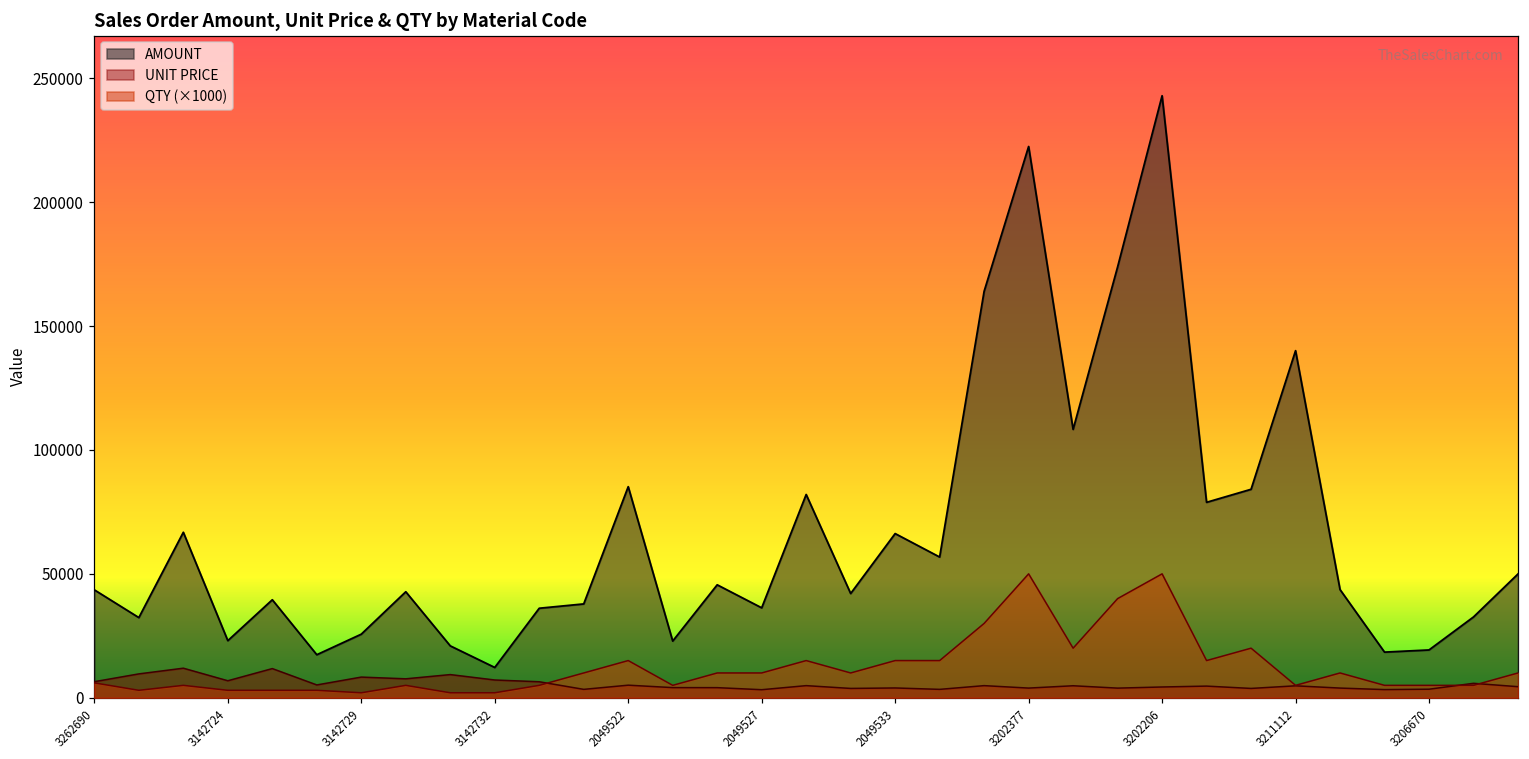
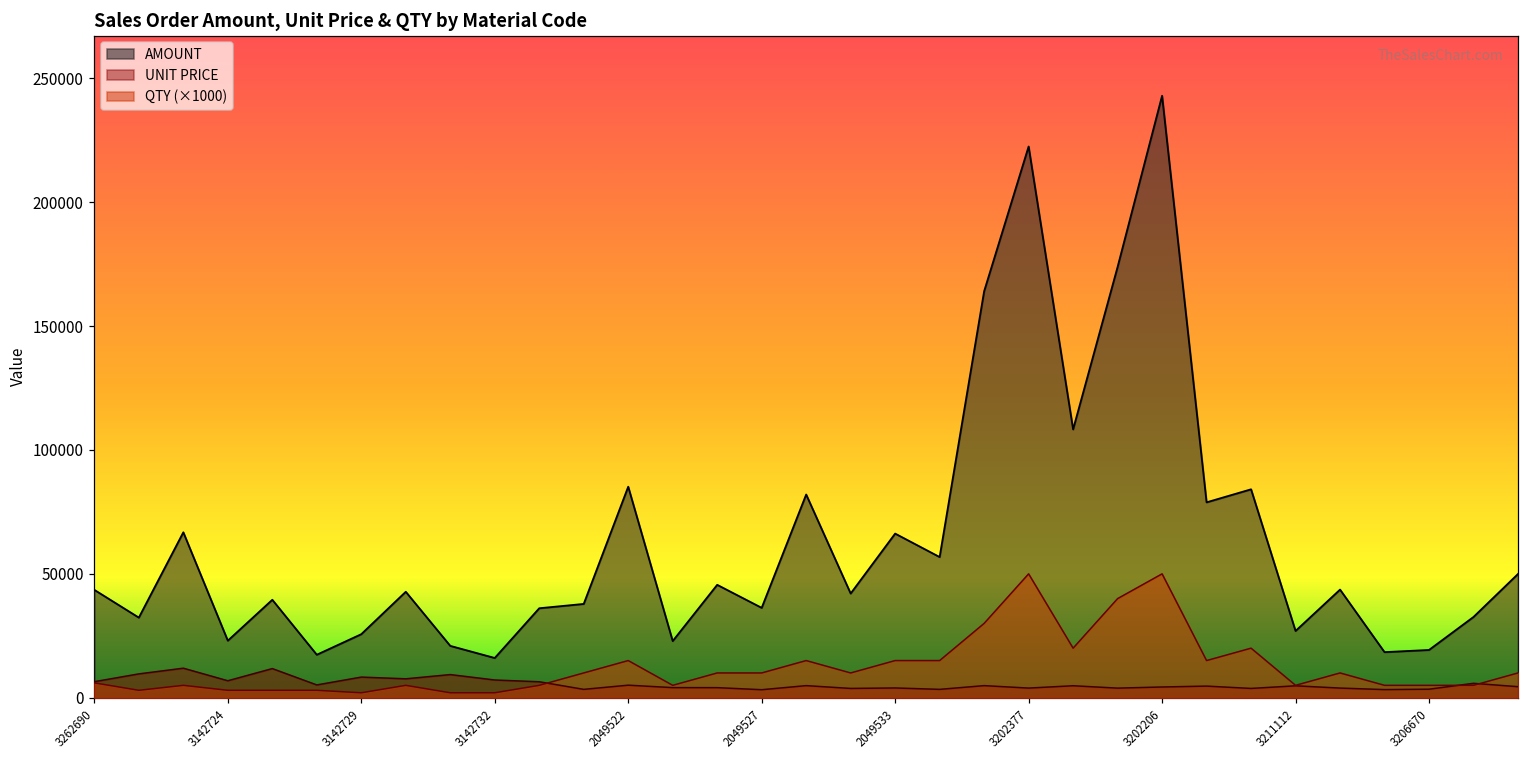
AMOUNT, 3142732: 12000 -> 16000
AMOUNT, 3211112: 140000 -> 27000
